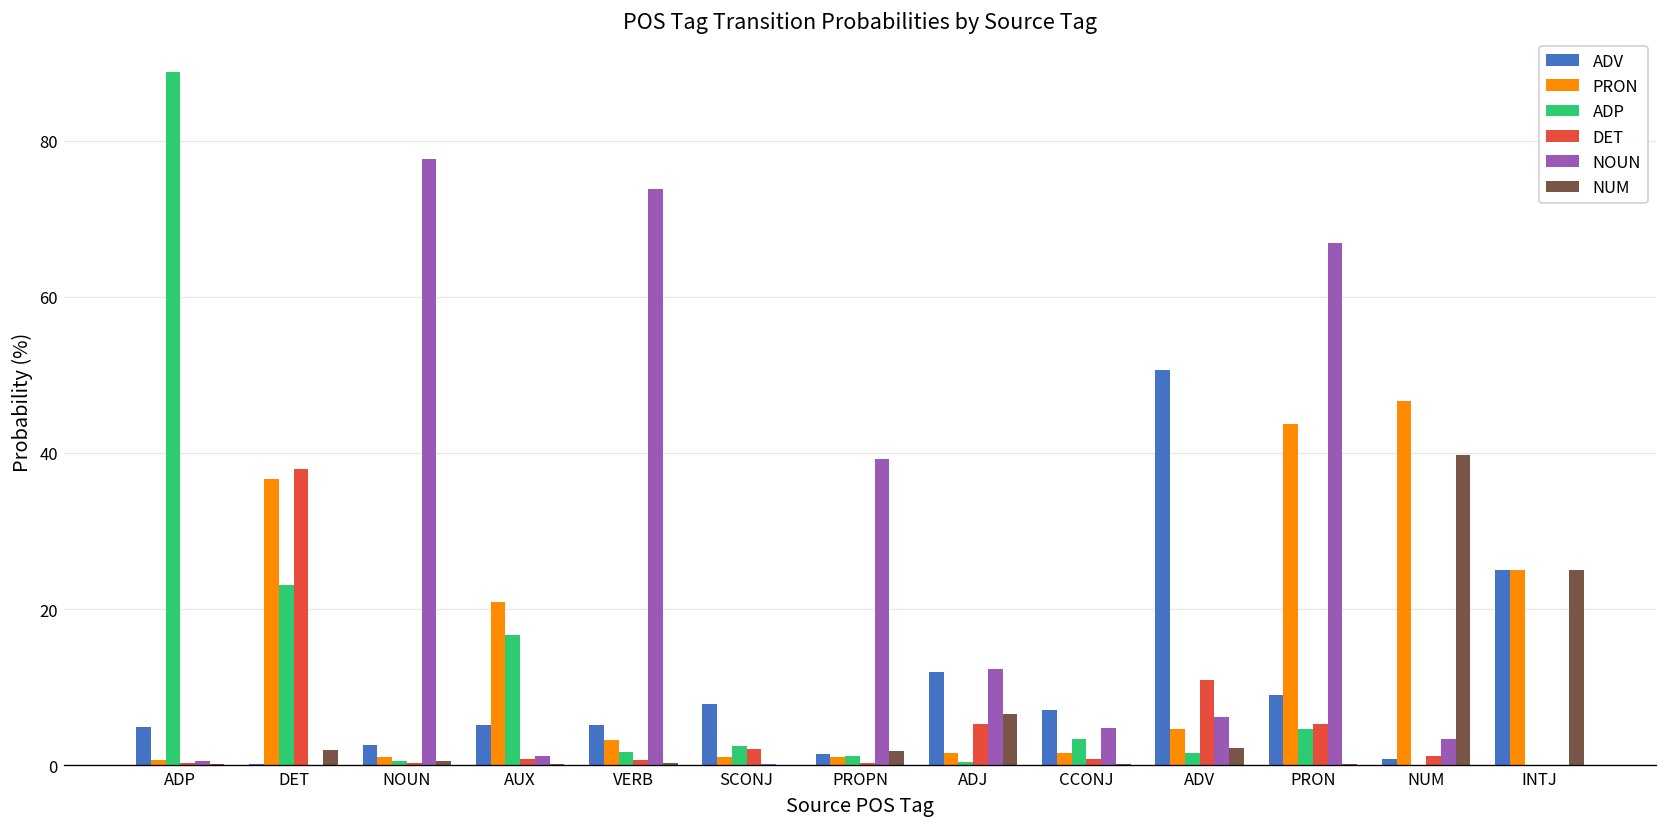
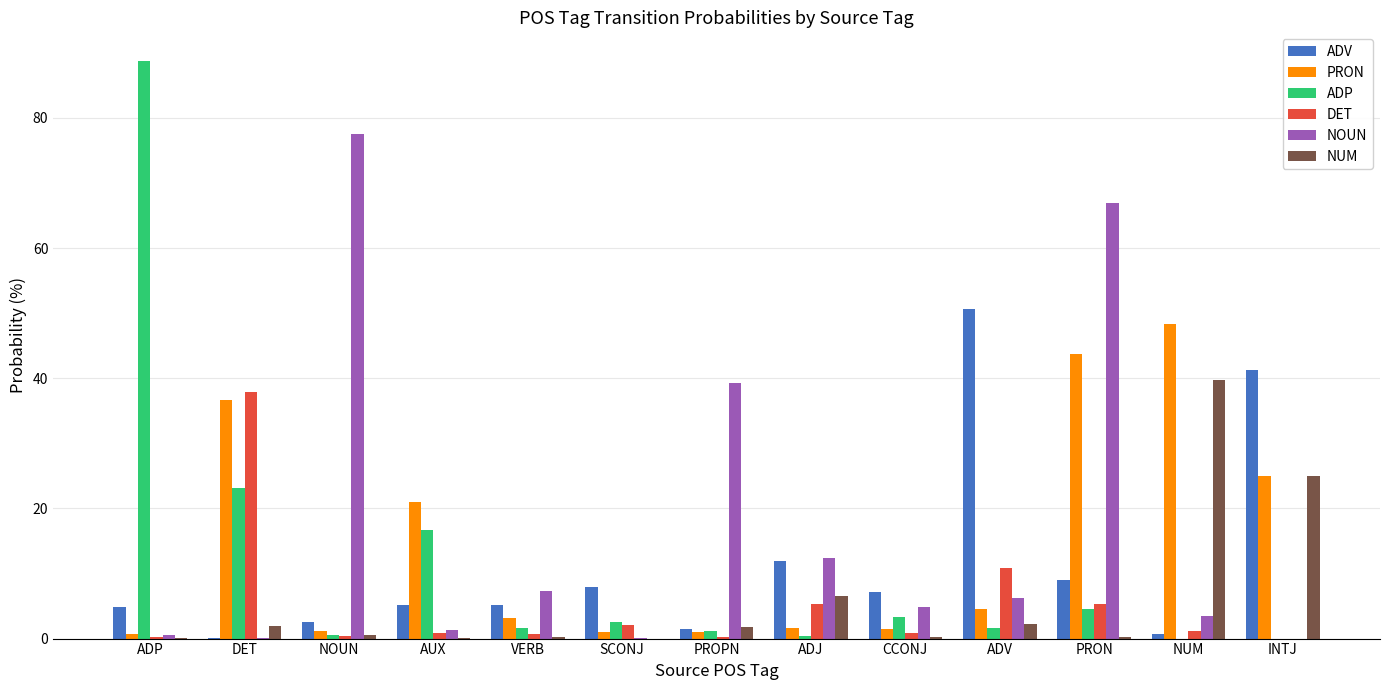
NOUN, VERB: 74 -> 7
PRON, NUM: 47 -> 48
ADV, INTJ: 25 -> 41
